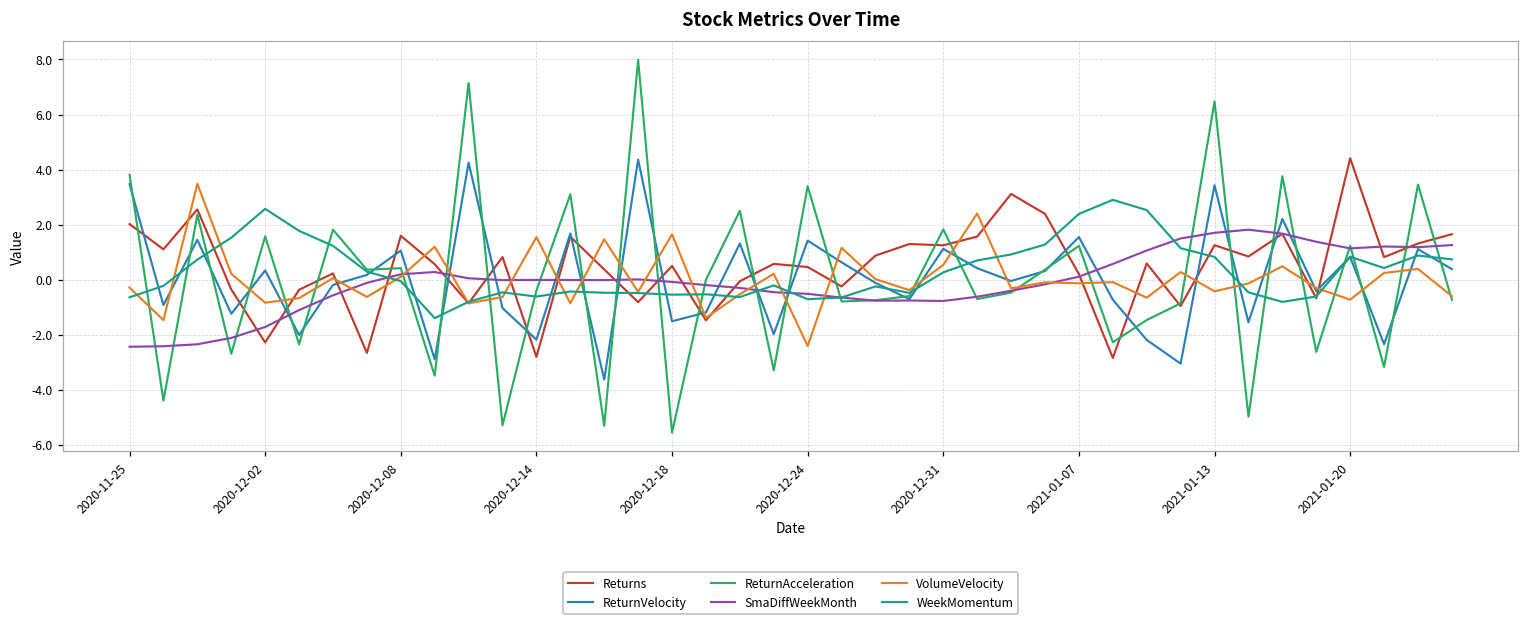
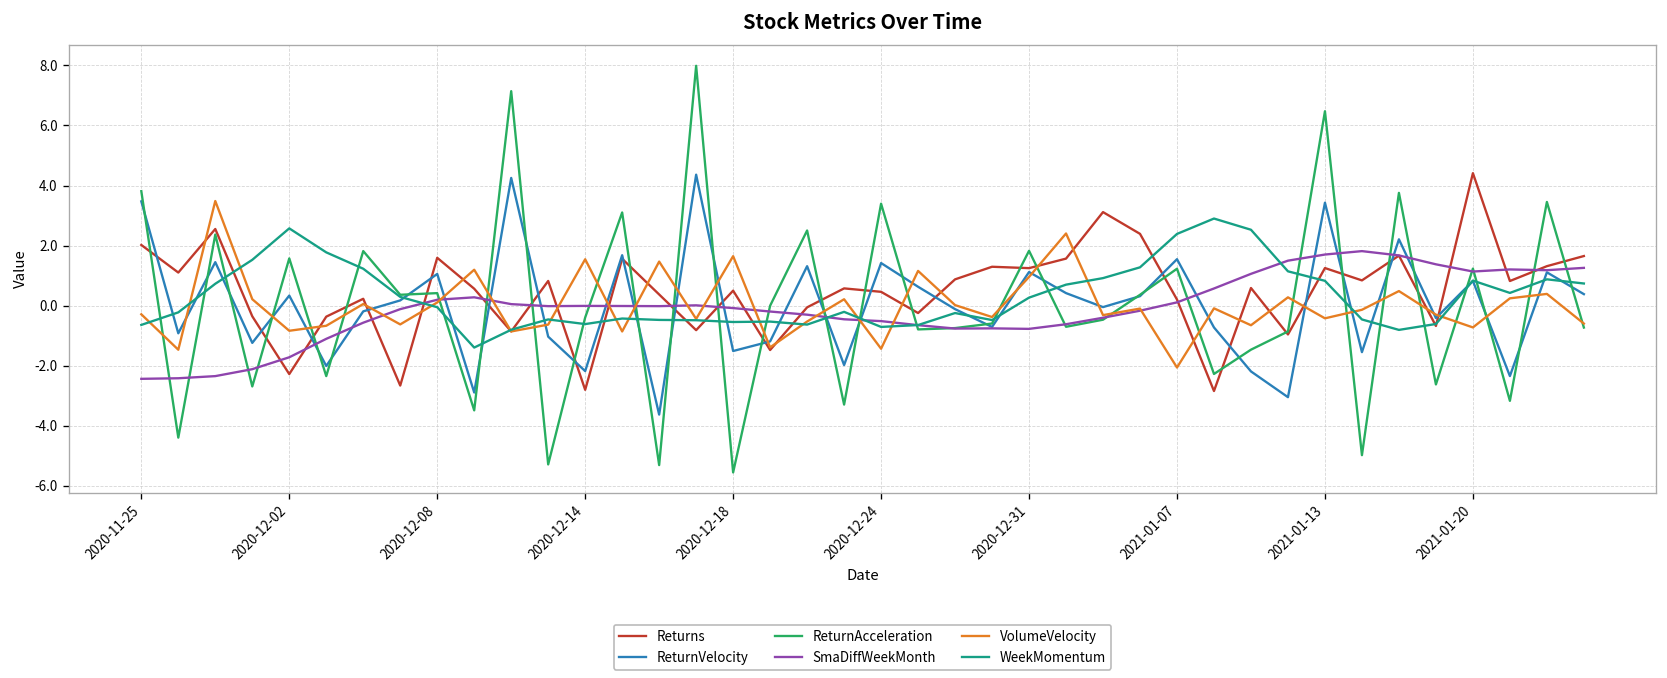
VolumeVelocity, 2020-12-24: -2.4 -> -1.4
VolumeVelocity, 2020-12-31: 0.5 -> 1.0
VolumeVelocity, 2021-01-07: -0.1 -> -2.1
